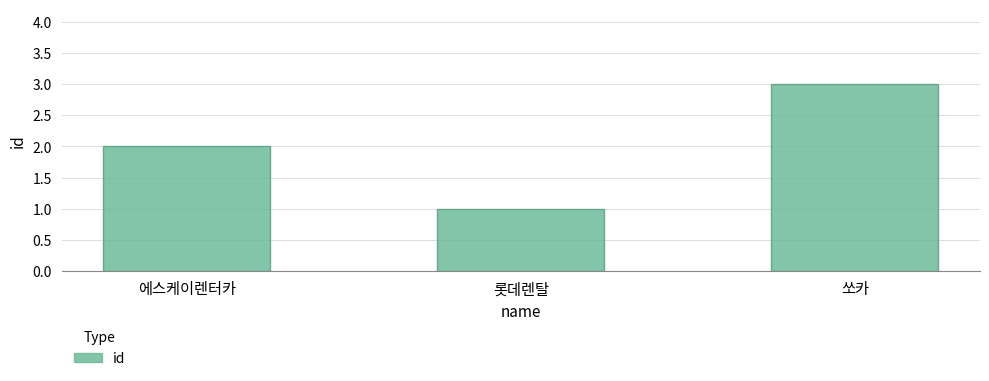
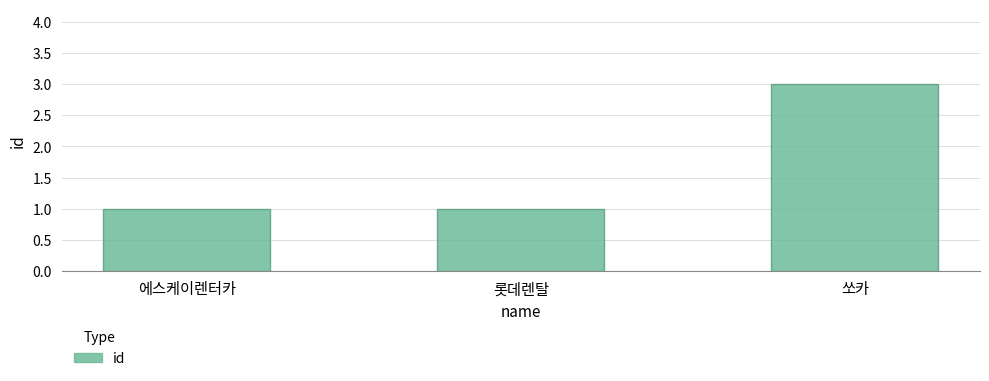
에스케이렌터카: 2 -> 1
